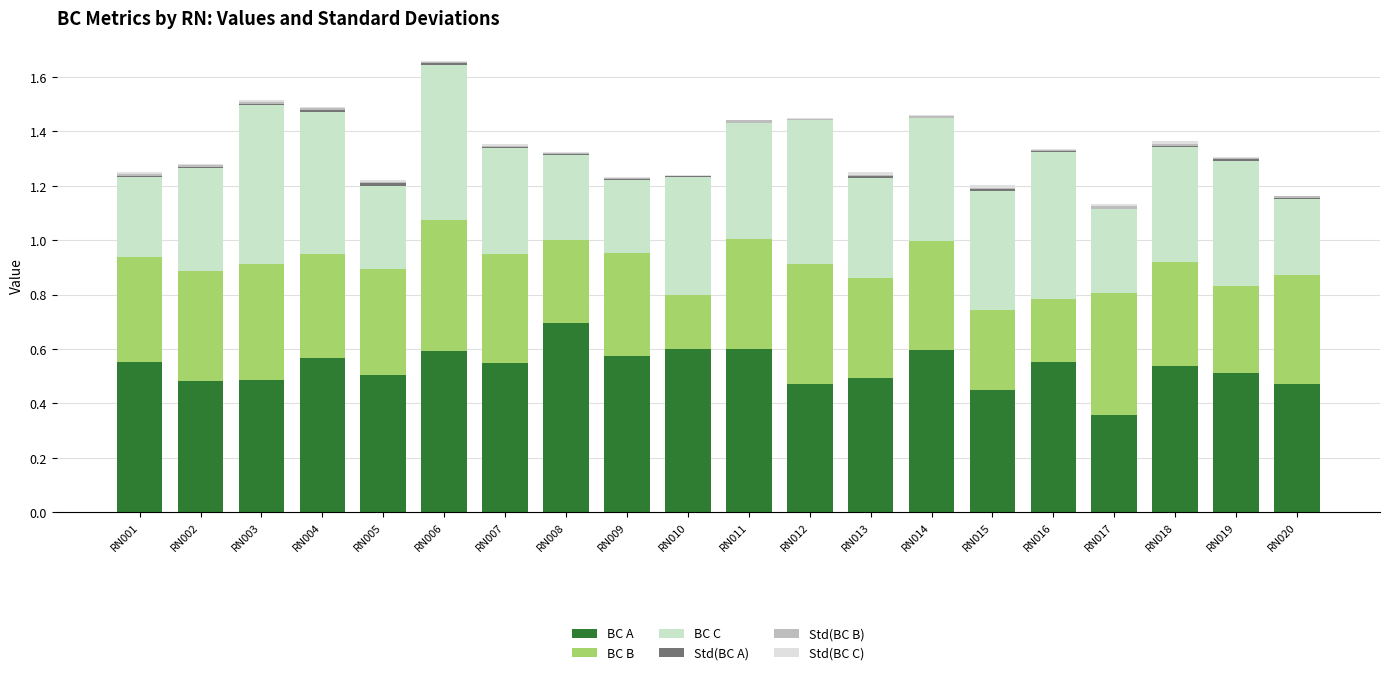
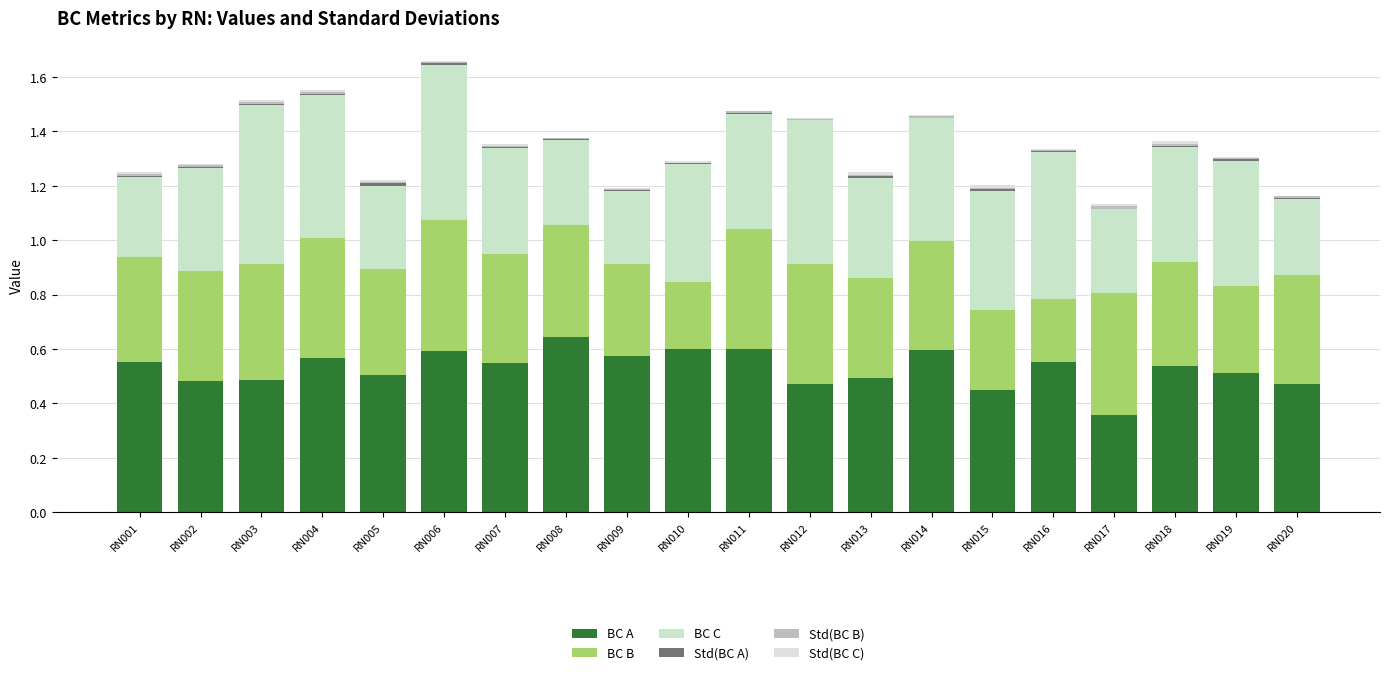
BC B, RN004: 0.38 -> 0.44
BC A, RN008: 0.70 -> 0.65
BC B, RN008: 0.31 -> 0.41
BC B, RN009: 0.38 -> 0.34
BC B, RN010: 0.20 -> 0.25
BC B, RN011: 0.41 -> 0.44
